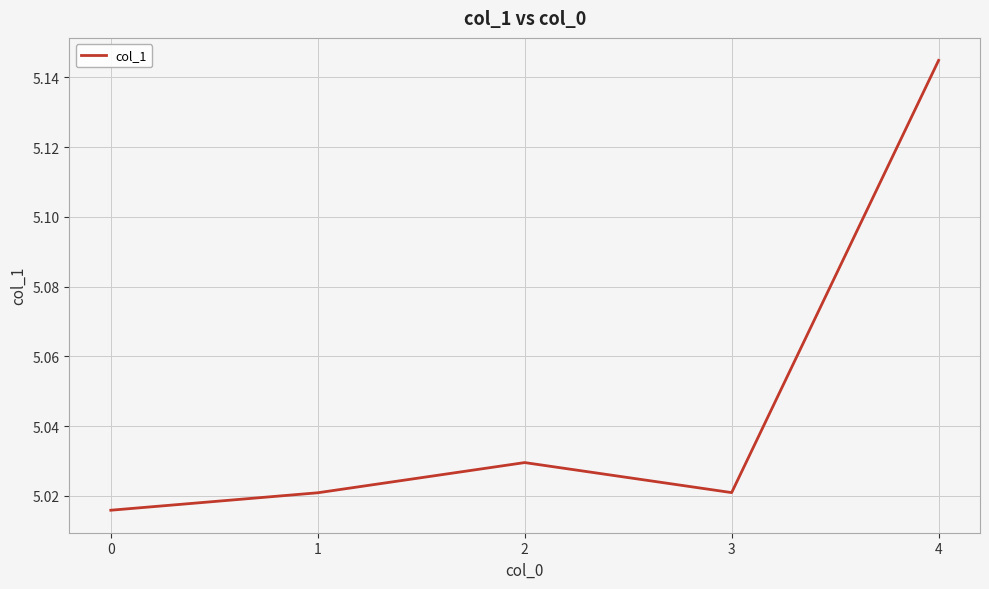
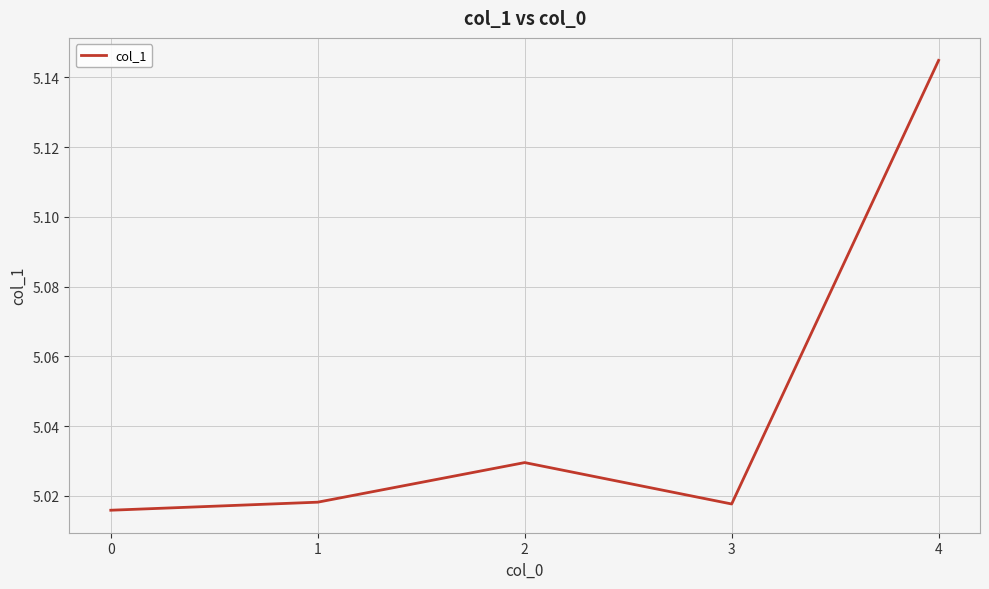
1: 5.021 -> 5.018
3: 5.021 -> 5.018
